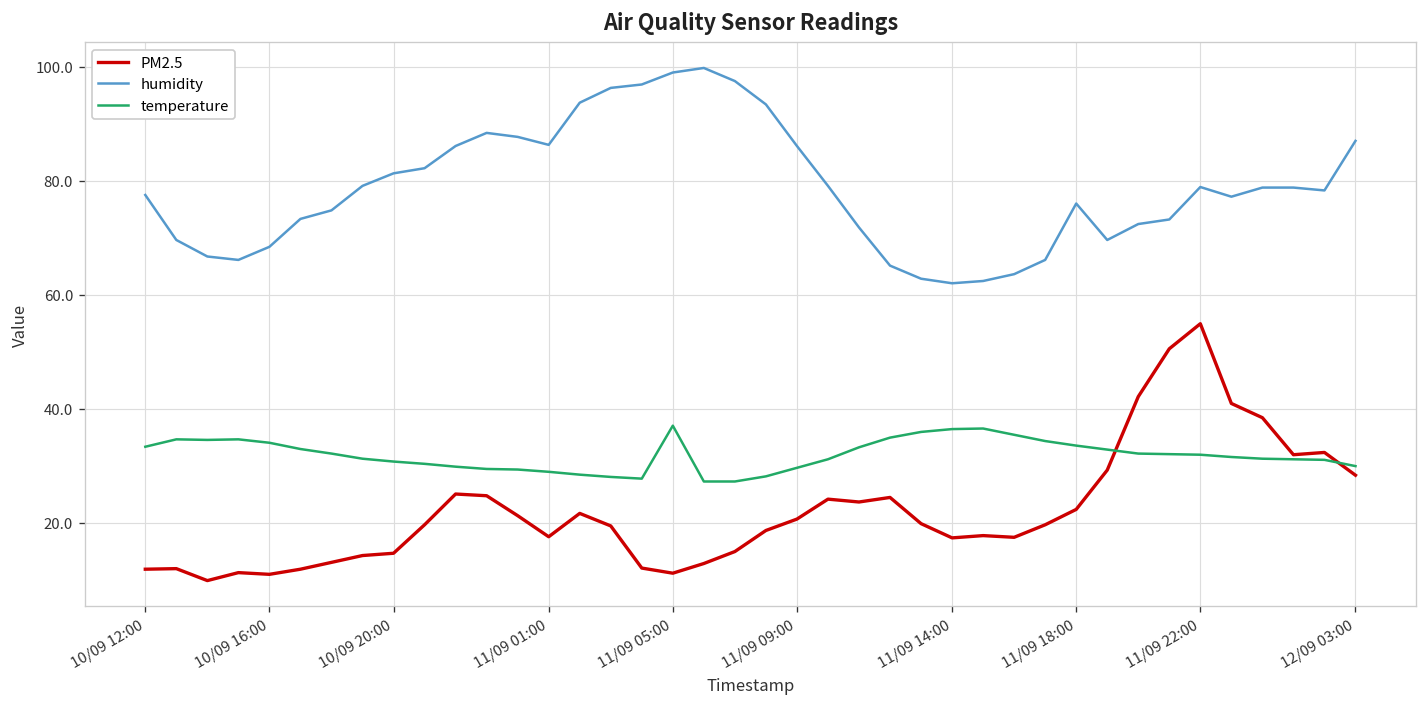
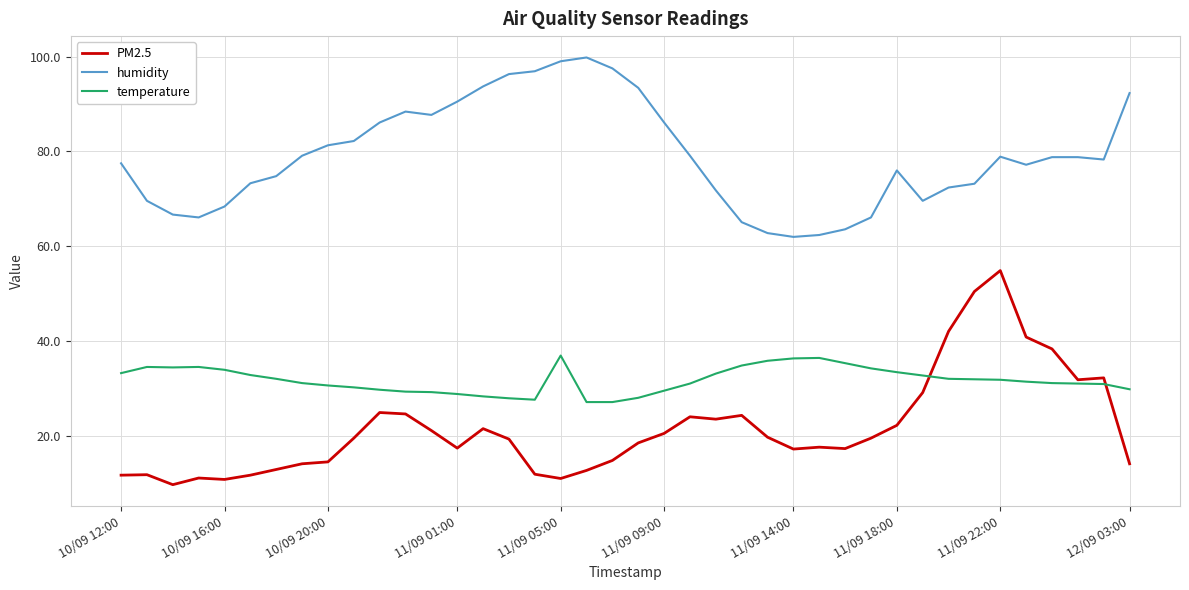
humidity, 11/09 01:00: 86 -> 91
PM2.5, 12/09 03:00: 28 -> 14
humidity, 12/09 03:00: 87 -> 92
